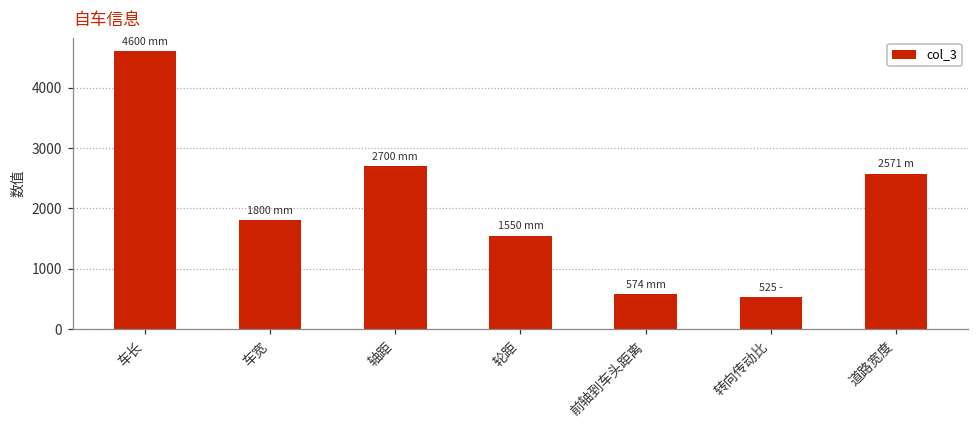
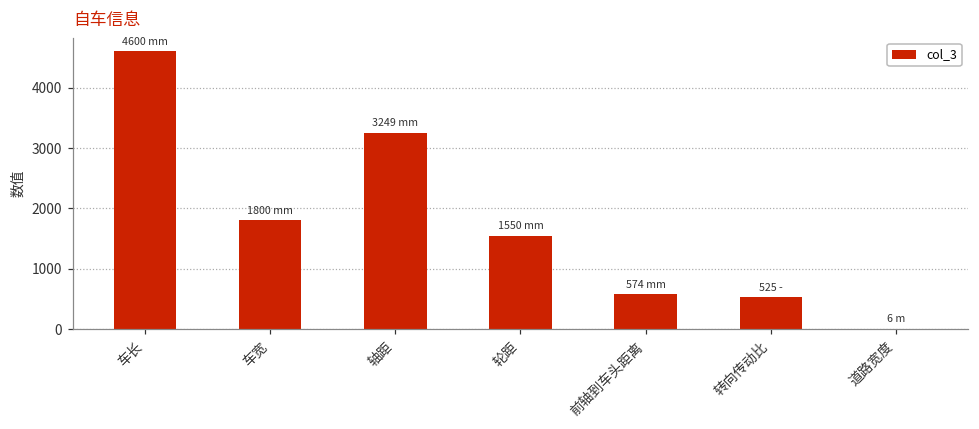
轴距: 2700 -> 3249
道路宽度: 2571 -> 6
